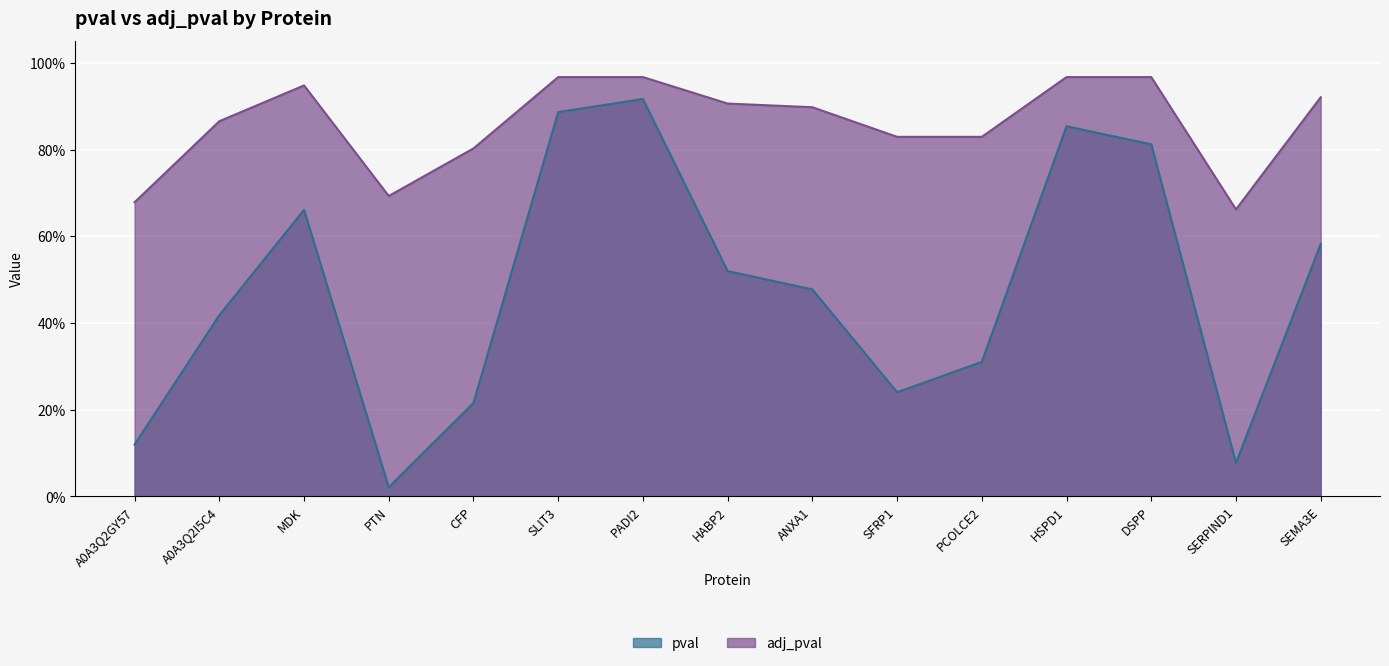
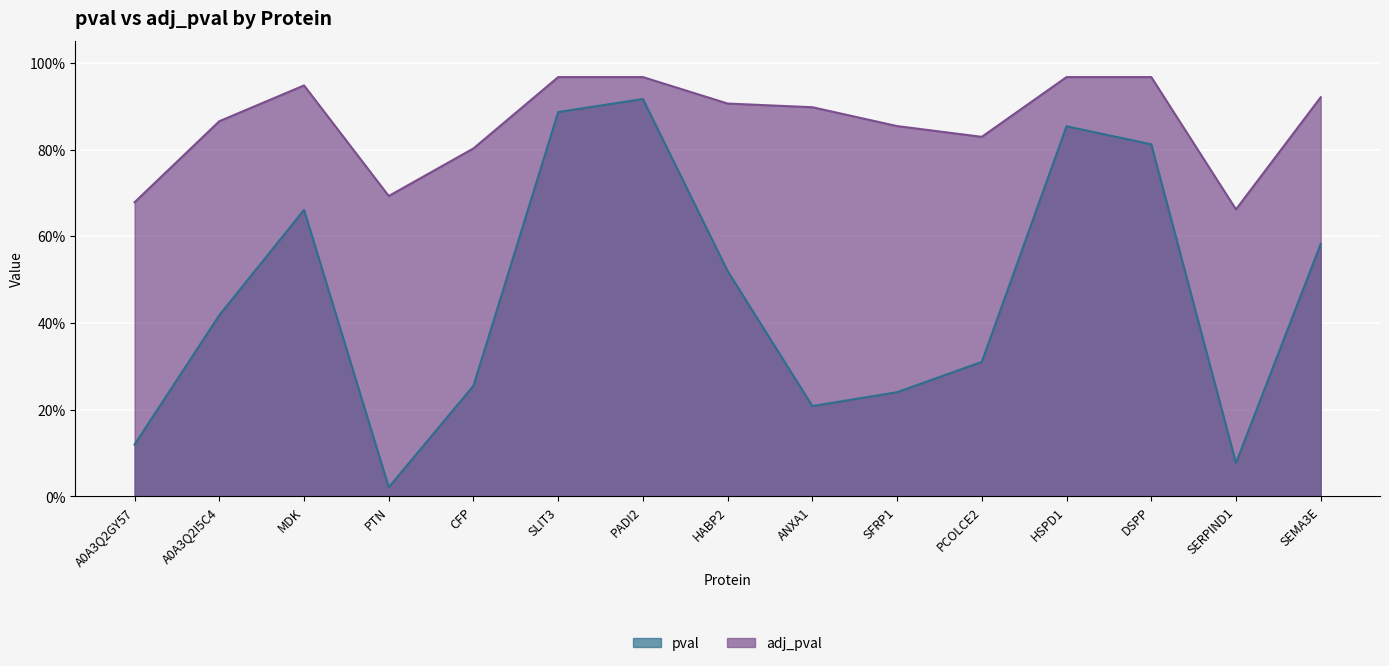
pval, CFP: 22% -> 26%
pval, ANXA1: 48% -> 21%
adj_pval, SFRP1: 83% -> 85%
